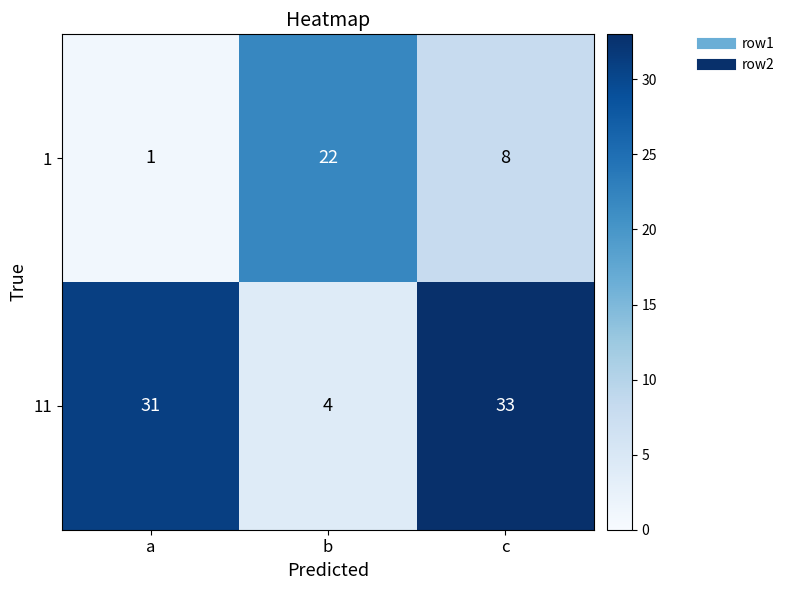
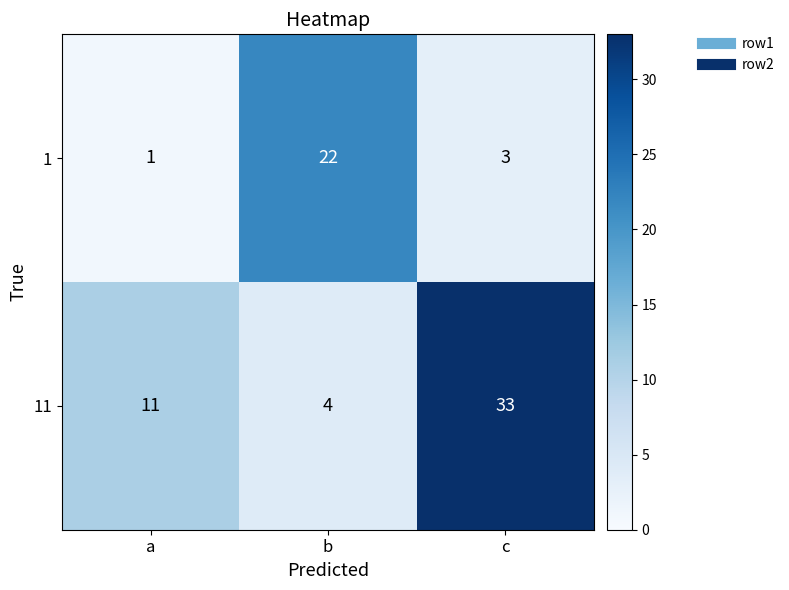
1, c: 8 -> 3
11, a: 31 -> 11
